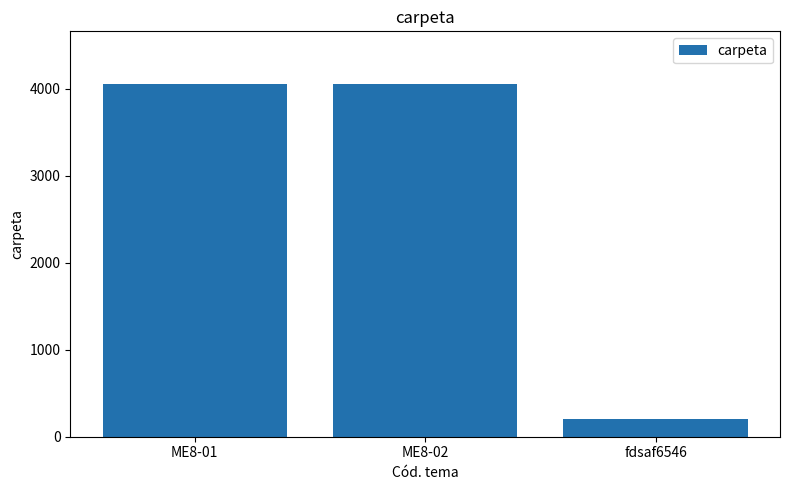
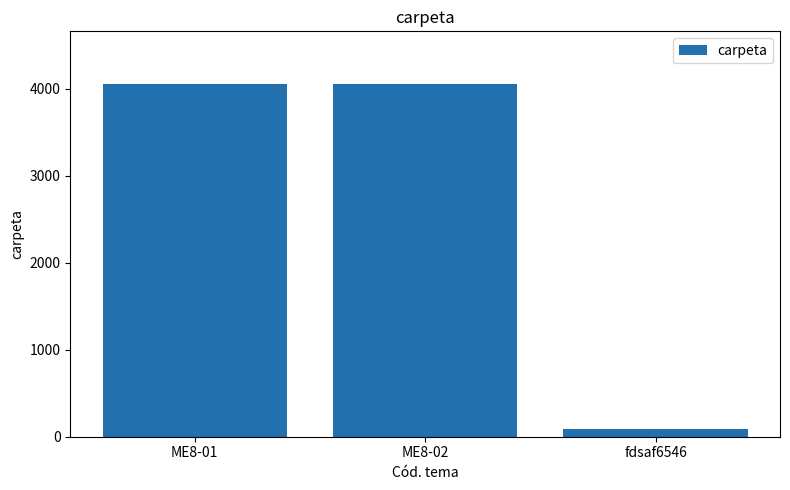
fdsaf6546: 200 -> 100
